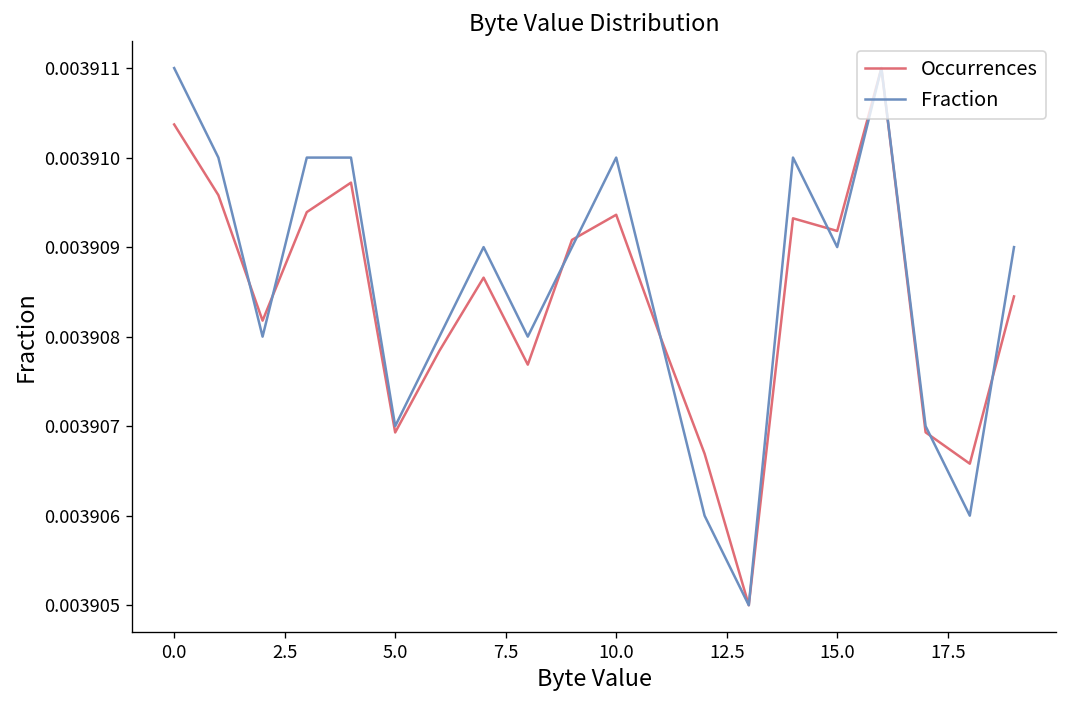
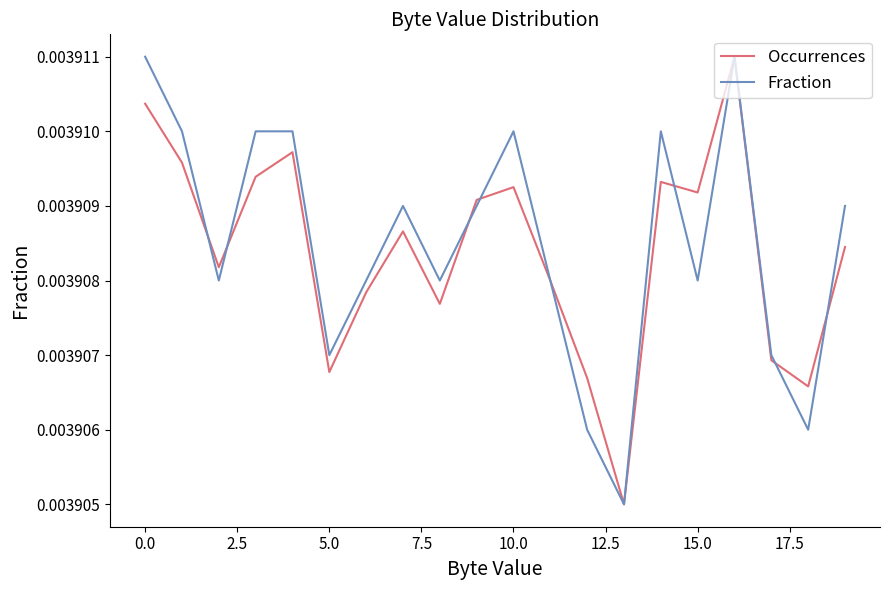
Occurrences, 5.0: 0.0039069 -> 0.0039068
Occurrences, 10.0: 0.0039094 -> 0.0039093
Fraction, 15.0: 0.003909 -> 0.003908
